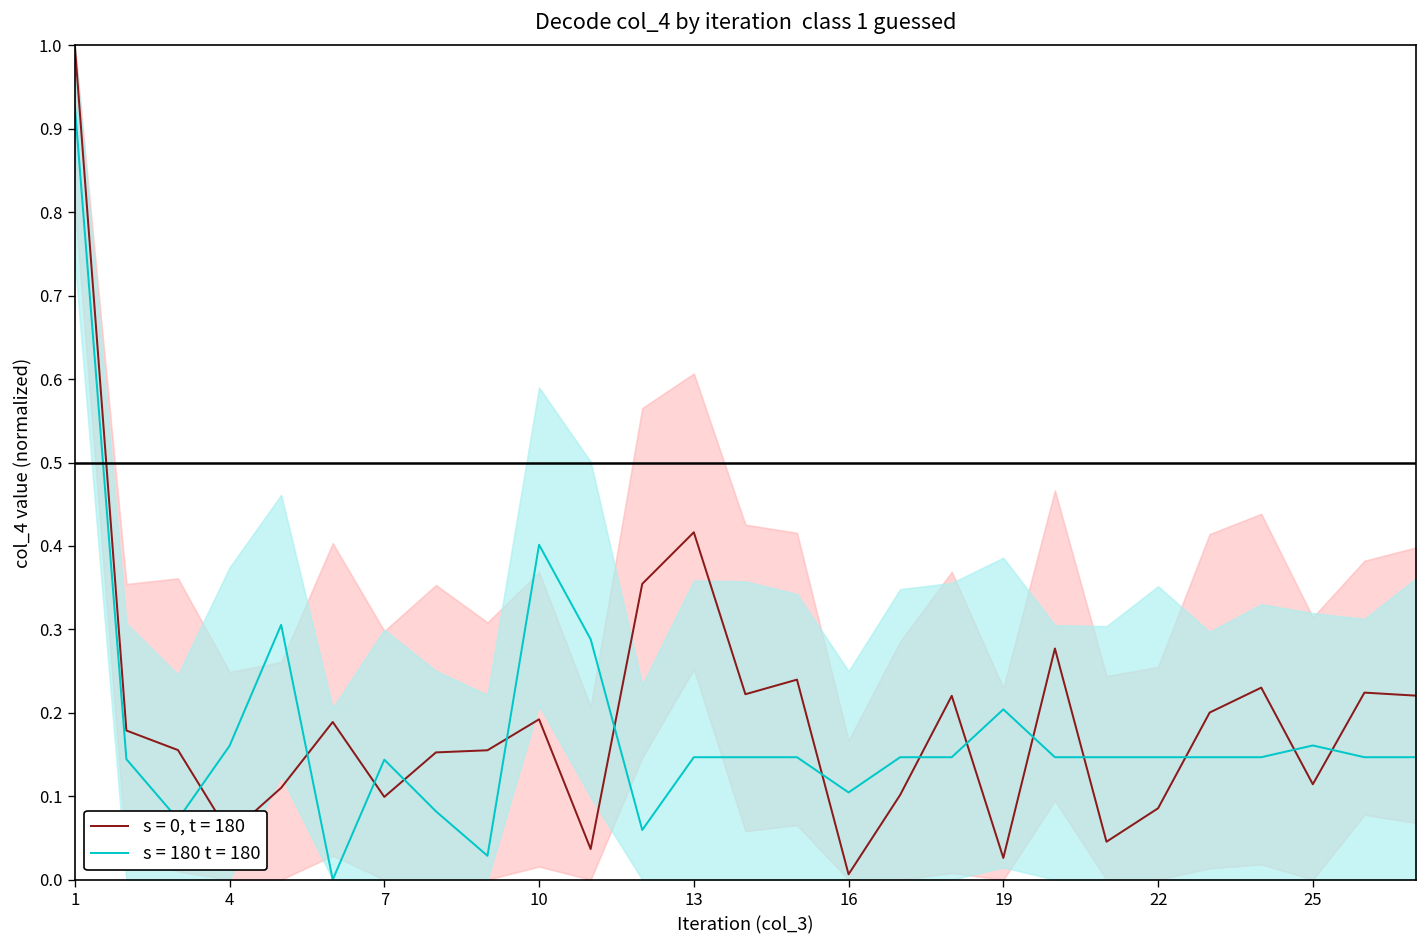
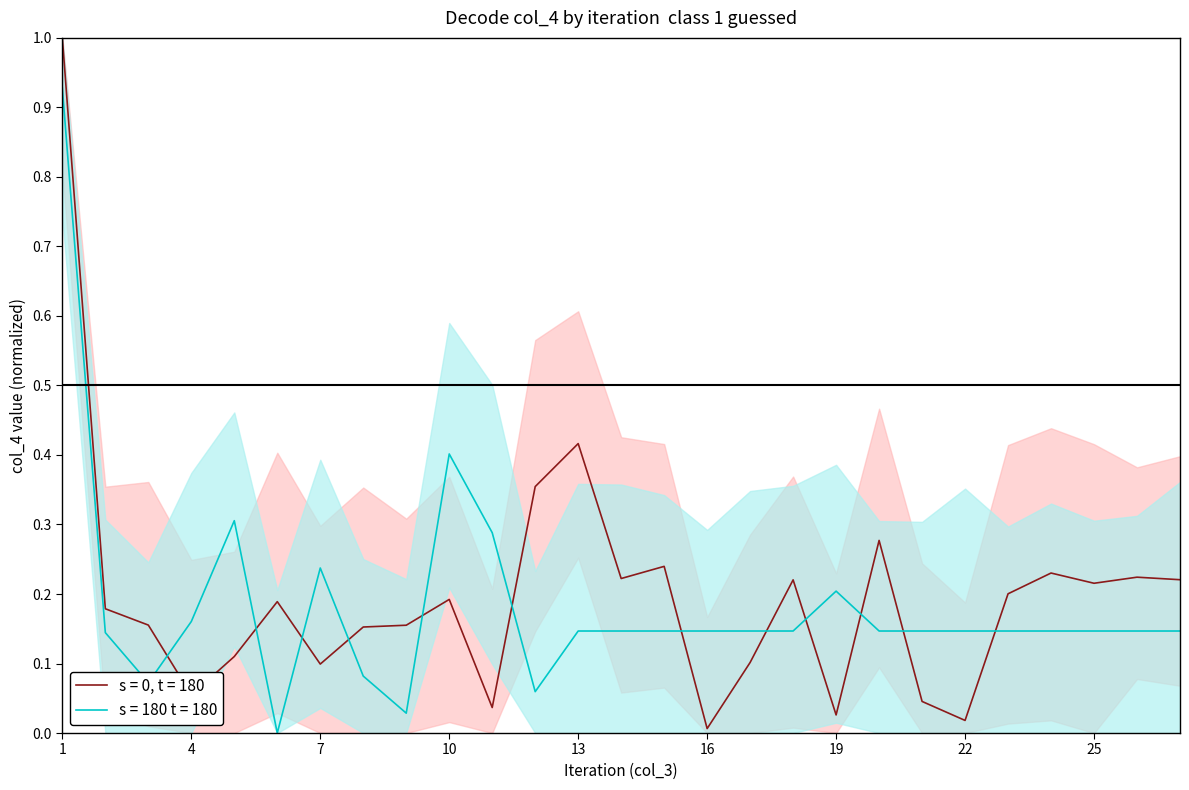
s = 180 t = 180, 7: 0.14 -> 0.24
s = 180 t = 180, 16: 0.10 -> 0.15
s = 0, t = 180, 22: 0.09 -> 0.02
s = 0, t = 180, 25: 0.11 -> 0.22
s = 180 t = 180, 25: 0.16 -> 0.15
